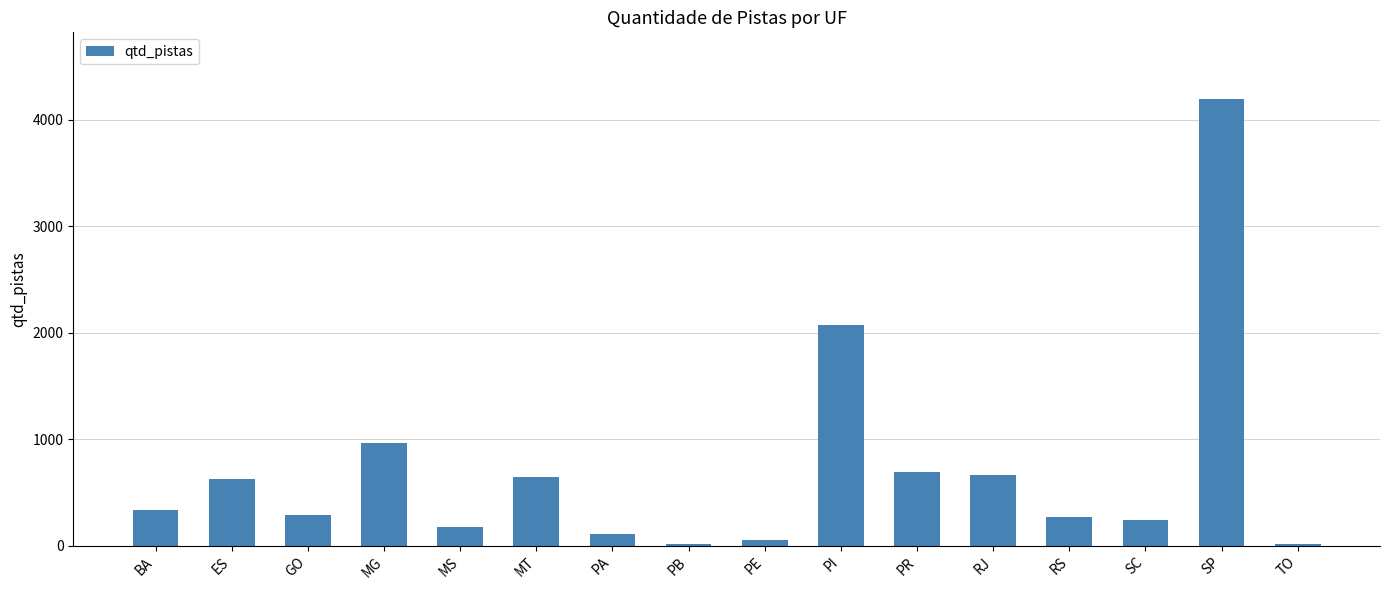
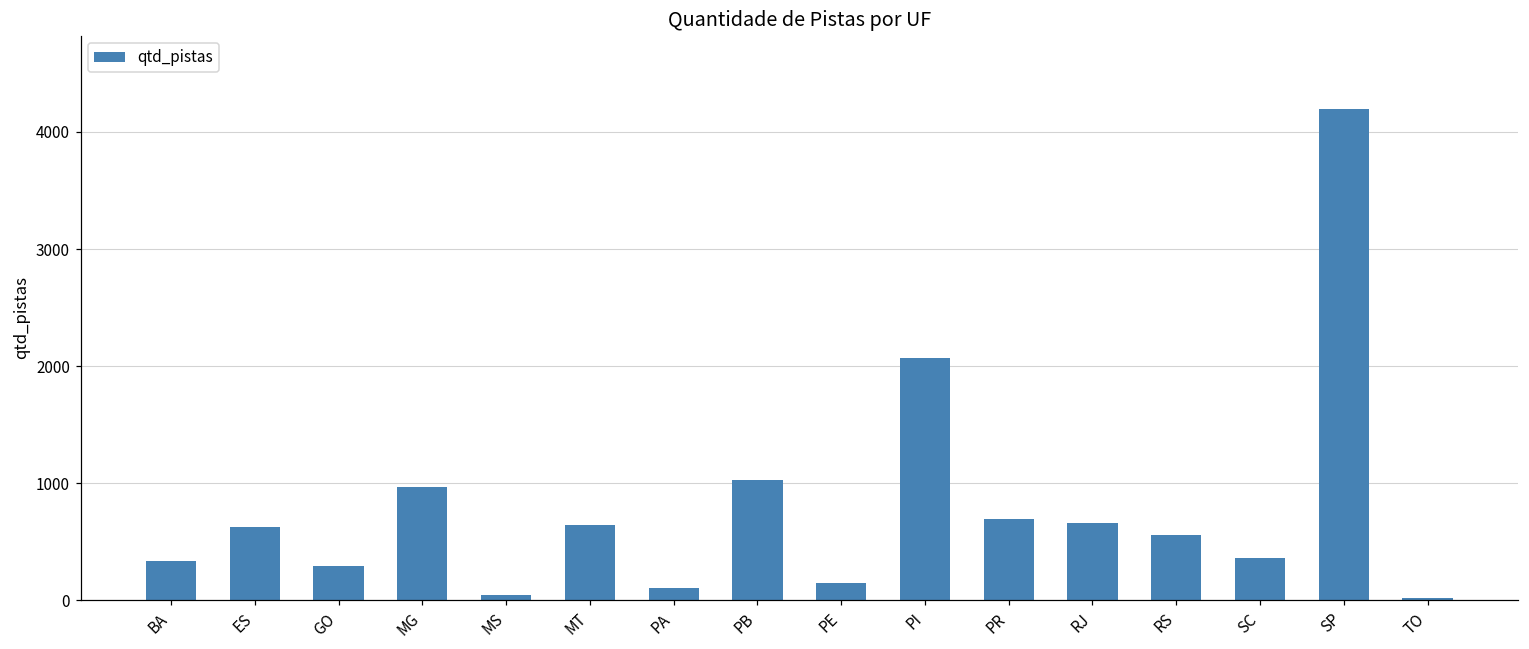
MS: 170 -> 50
PB: 20 -> 1030
PE: 50 -> 140
RS: 270 -> 560
SC: 240 -> 360
